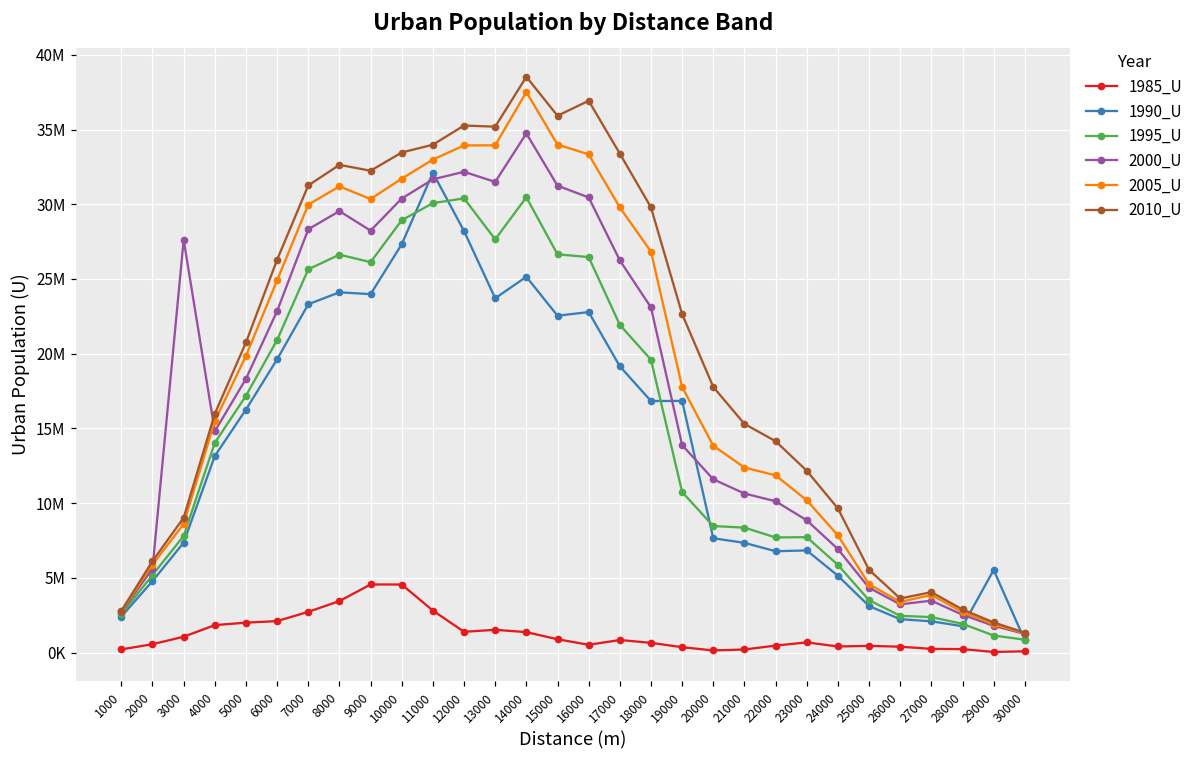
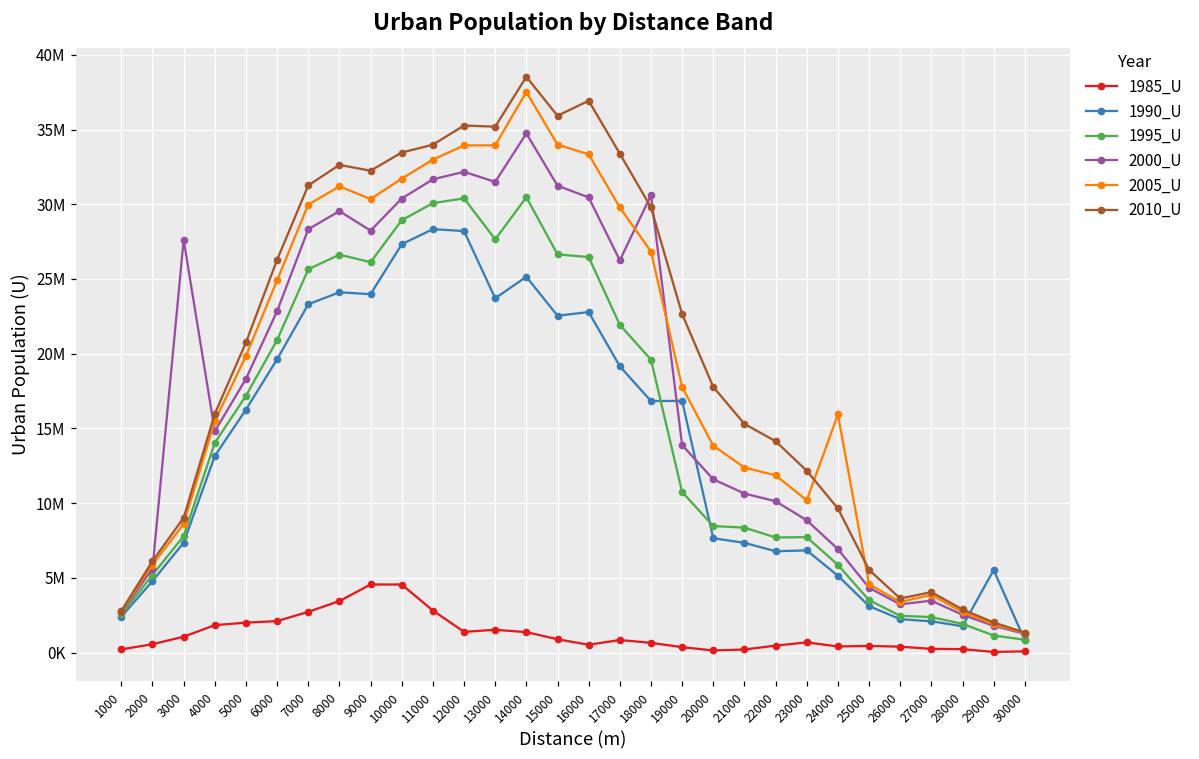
1990_U, 11000: 32100000 -> 28300000
2000_U, 18000: 23100000 -> 30600000
2005_U, 24000: 7800000 -> 15900000
